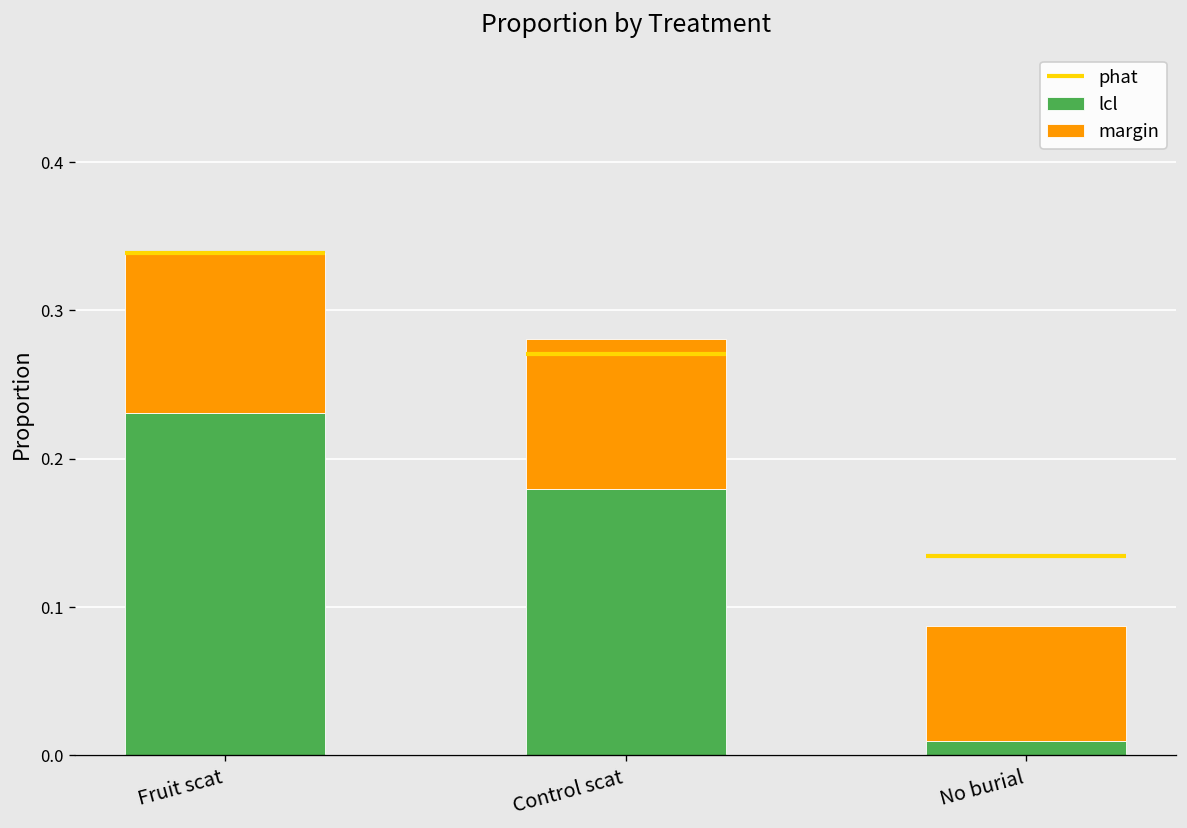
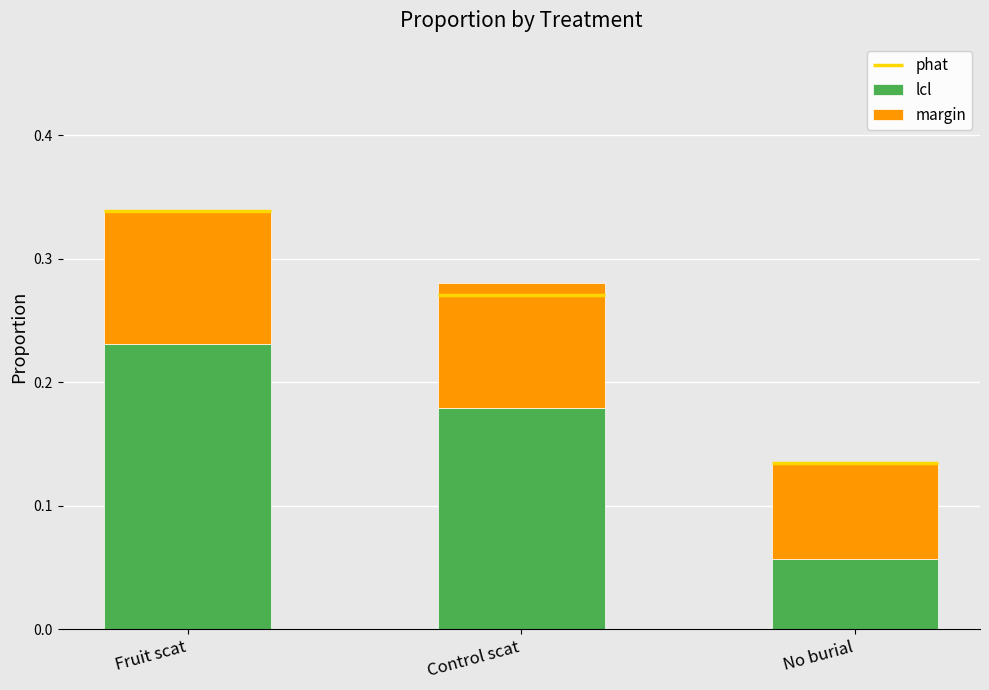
lcl, No burial: 0.010 -> 0.057
